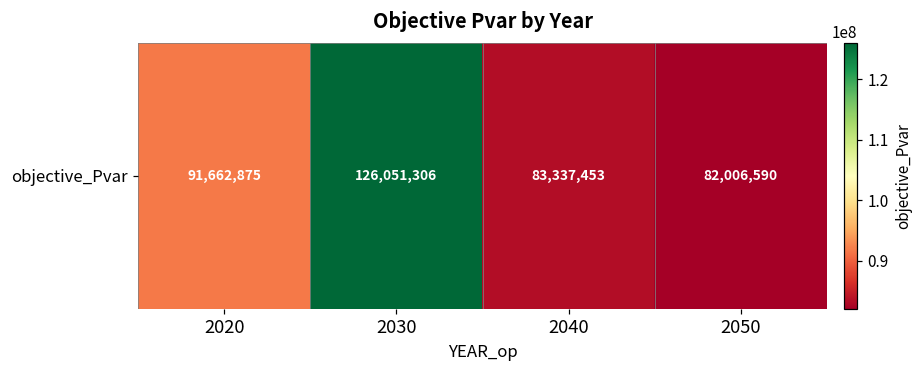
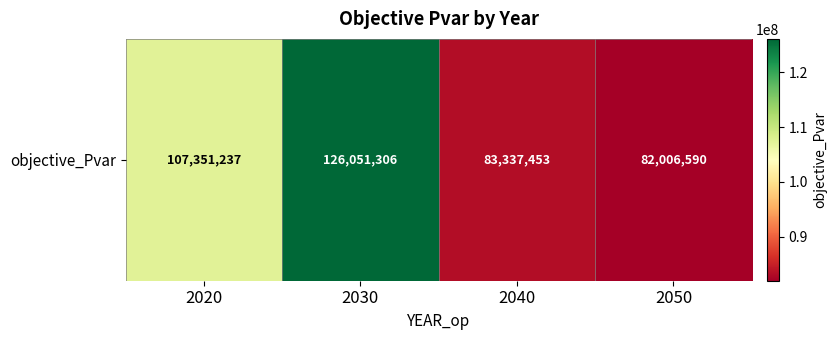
objective_Pvar, 2020: 91,662,875 -> 107,351,237
